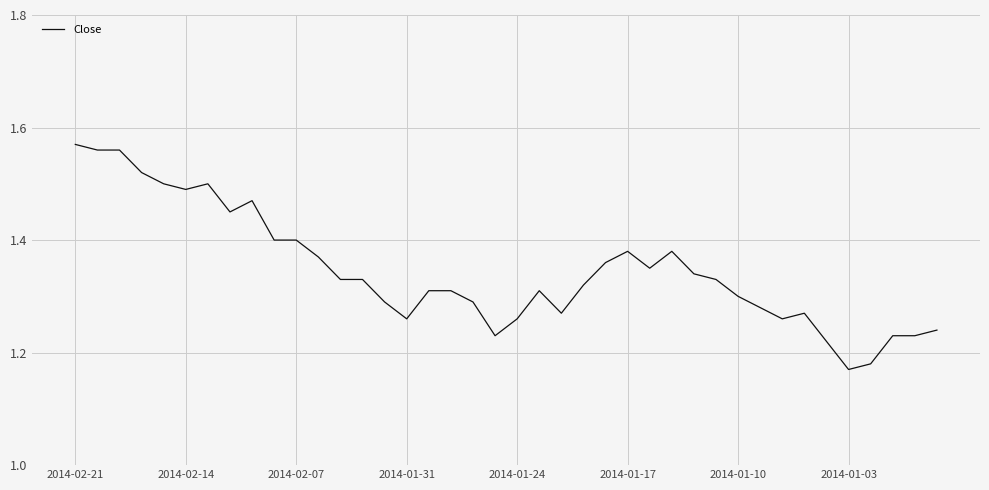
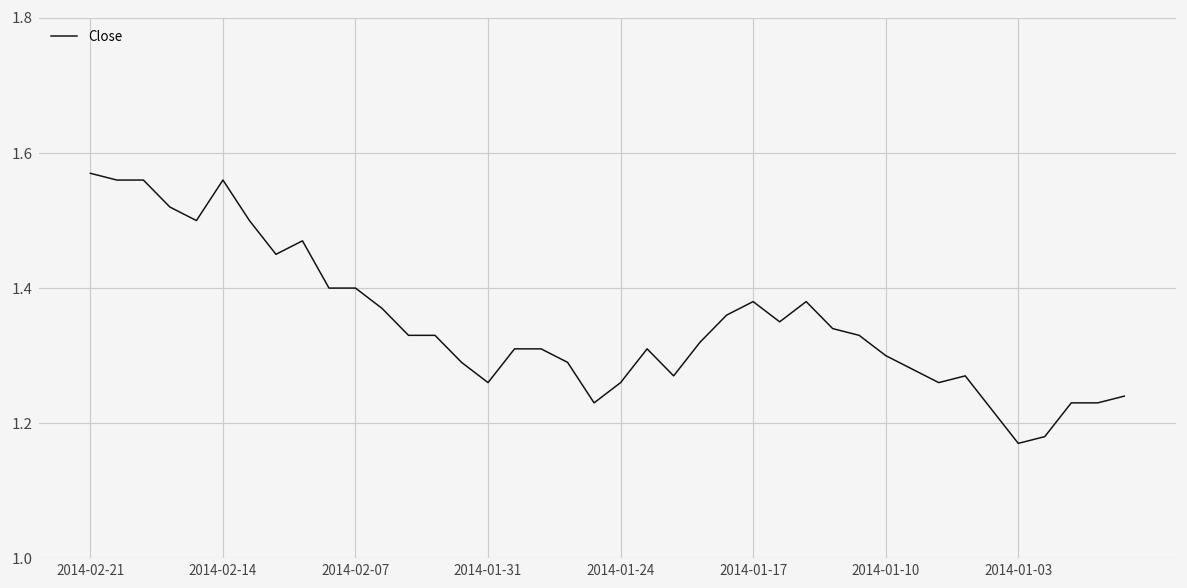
2014-02-14: 1.49 -> 1.56
